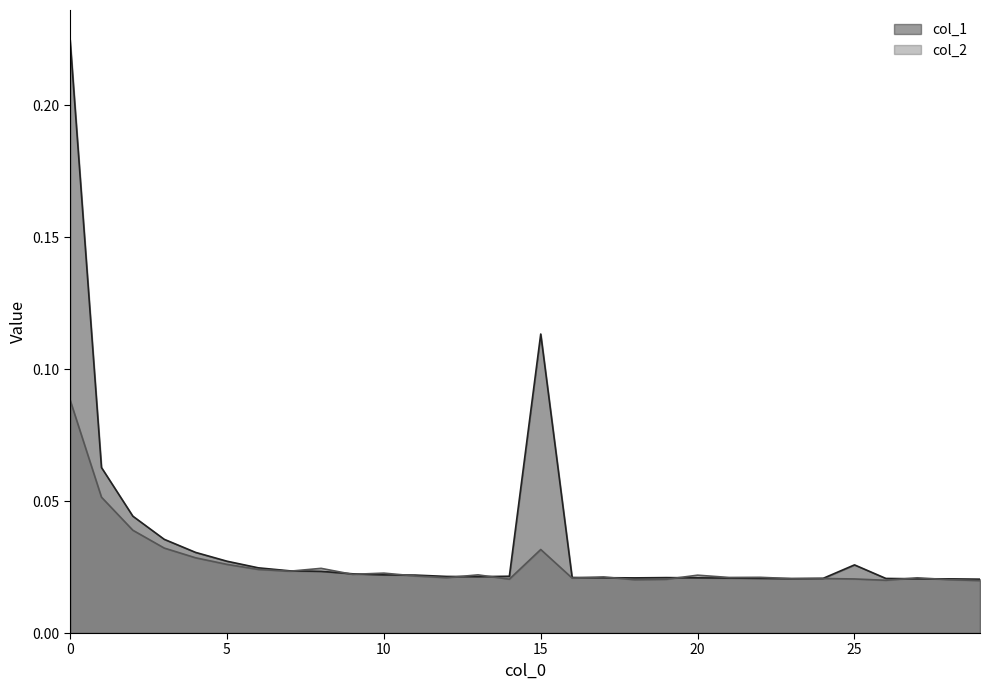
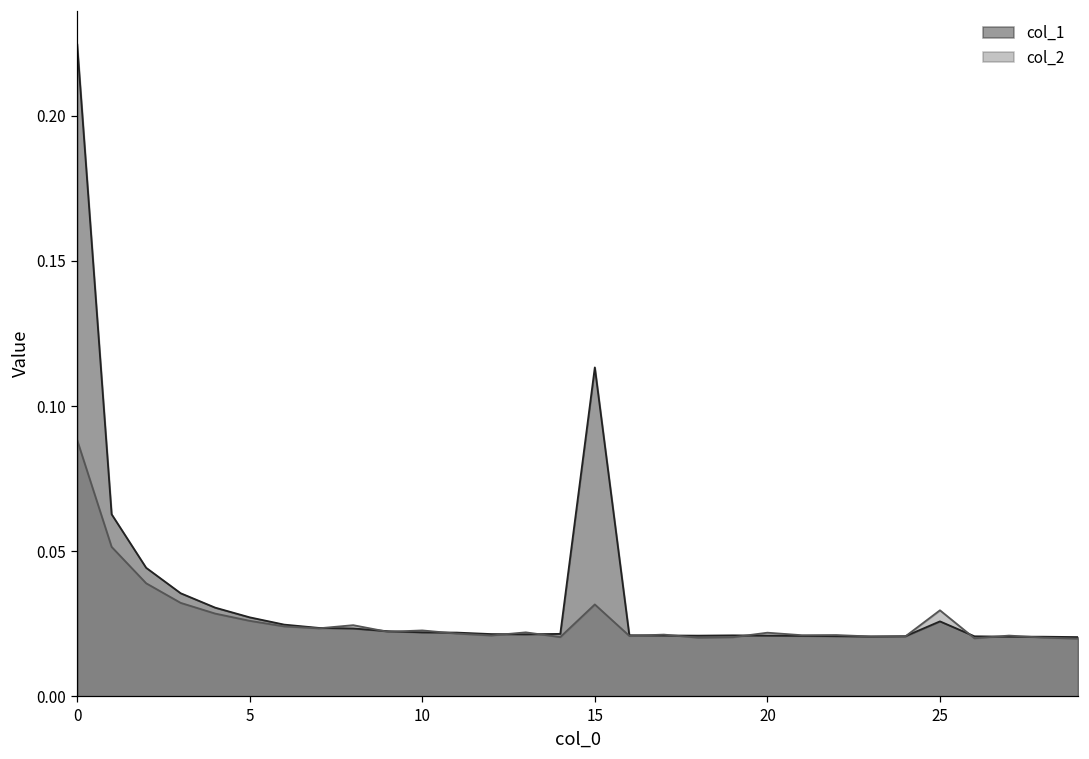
col_2, 25: 0.020 -> 0.030
